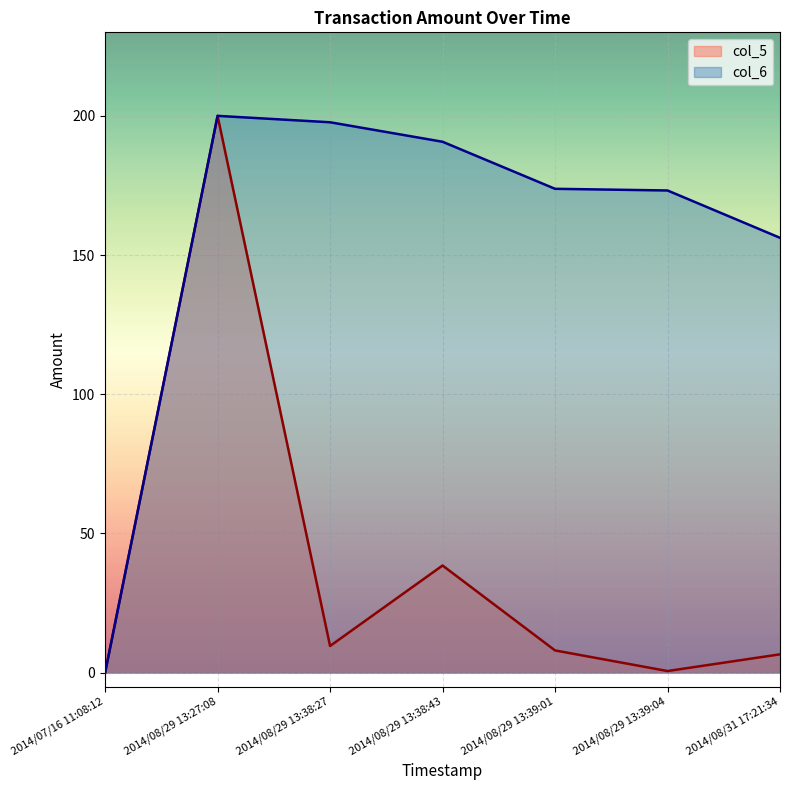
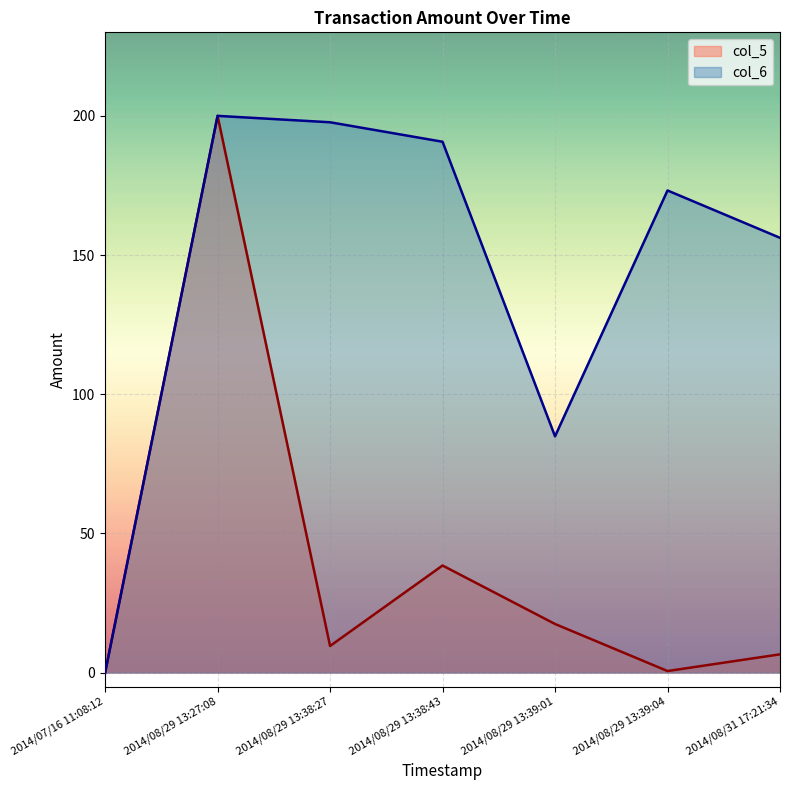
col_5, 2014/08/29 13:39:01: 8 -> 18
col_6, 2014/08/29 13:39:01: 174 -> 85
